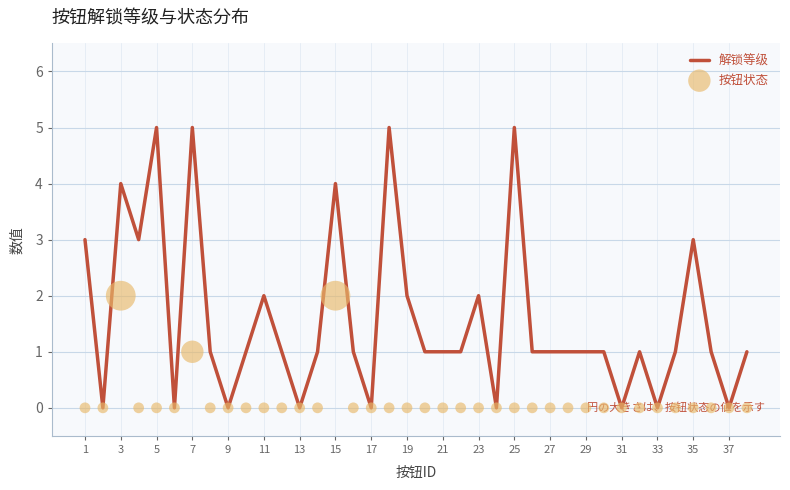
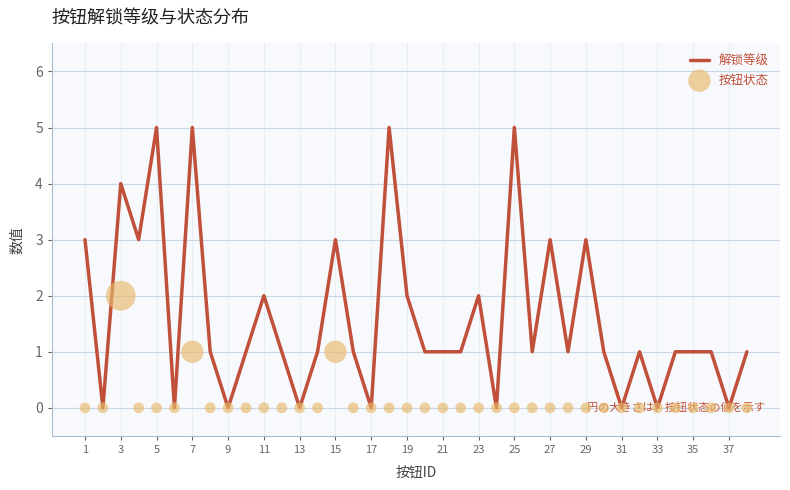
解锁等级, 15: 4 -> 3
按钮状态, 15: 2 -> 1
解锁等级, 27: 1 -> 3
解锁等级, 29: 1 -> 3
解锁等级, 35: 3 -> 1
